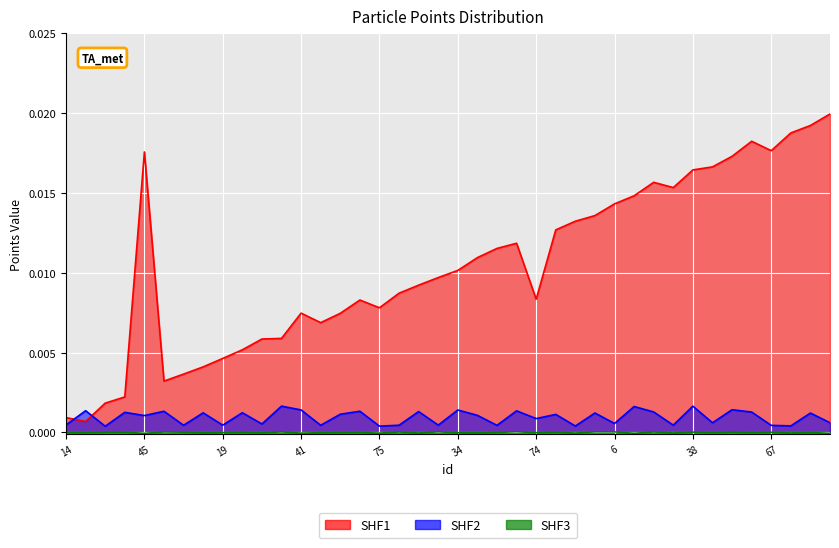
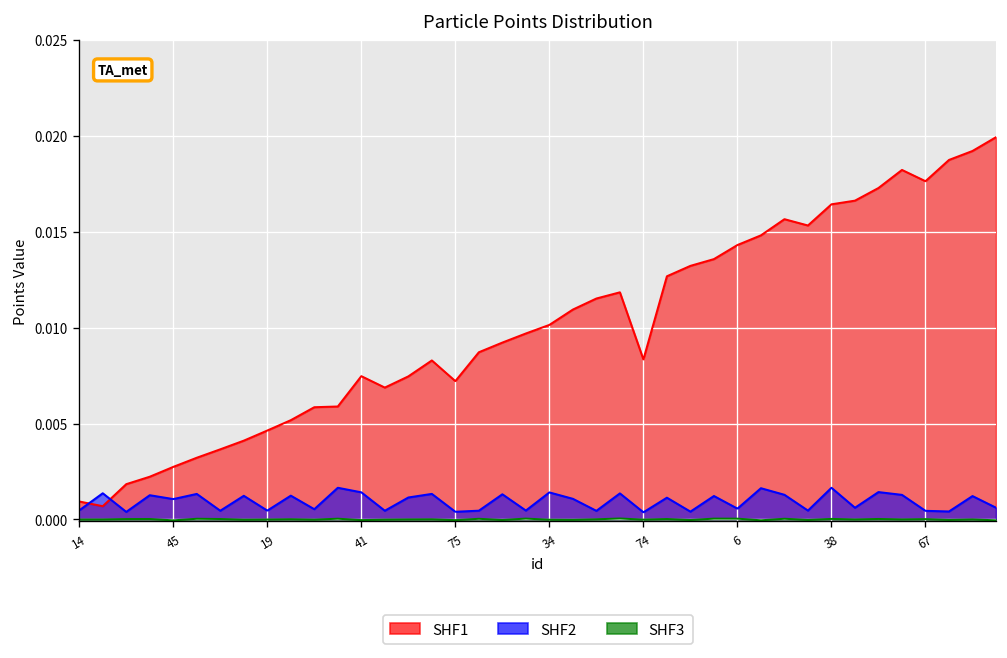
SHF1, 45: 0.0176 -> 0.0027
SHF1, 75: 0.0078 -> 0.0072
SHF2, 74: 0.0009 -> 0.0004
